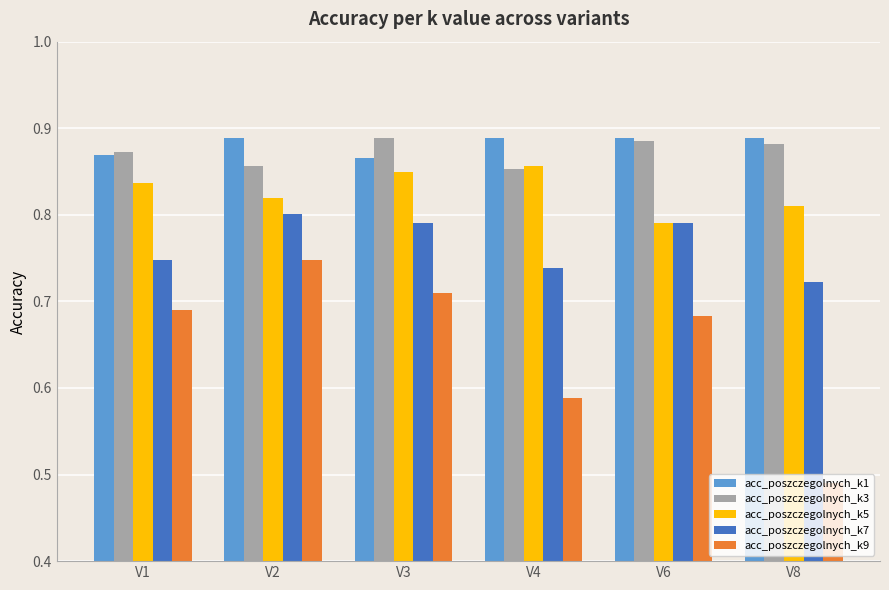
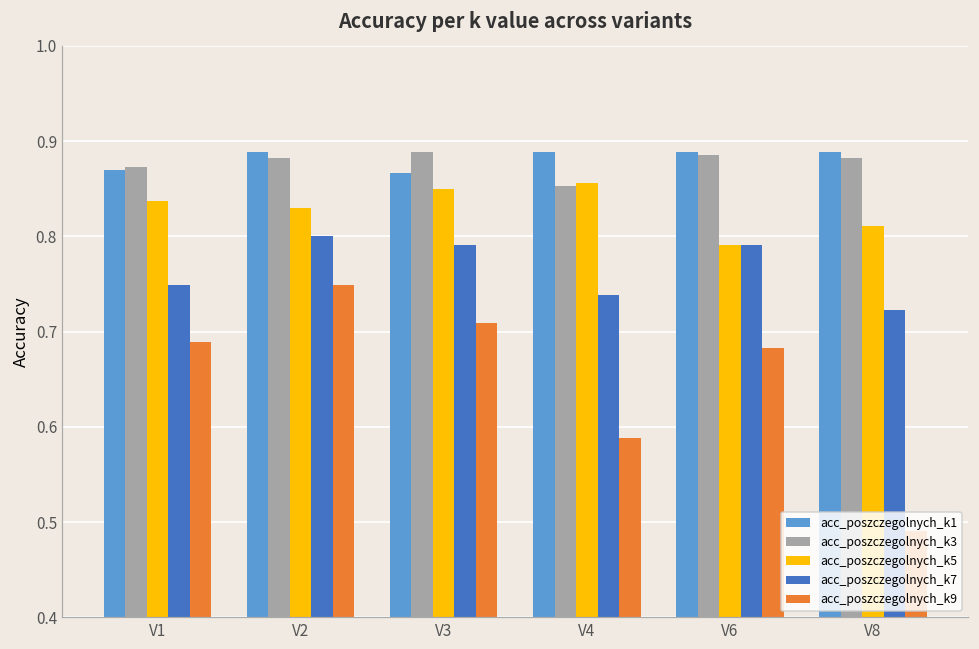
acc_poszczegolnych_k3, V2: 0.86 -> 0.88
acc_poszczegolnych_k5, V2: 0.82 -> 0.83
